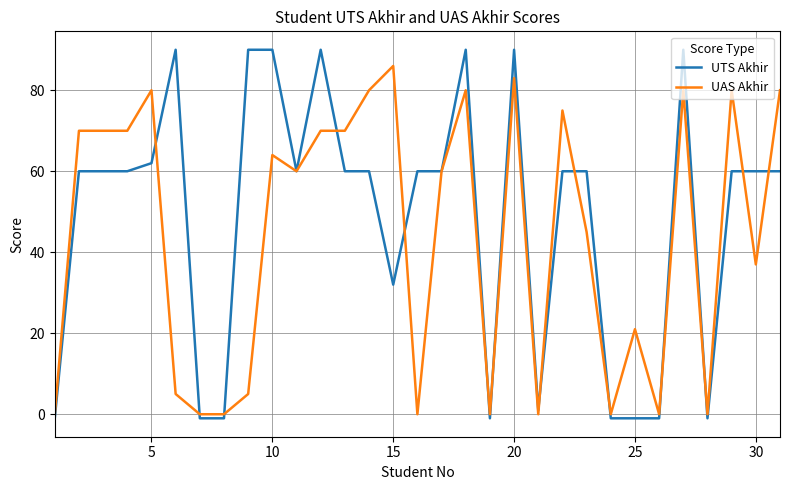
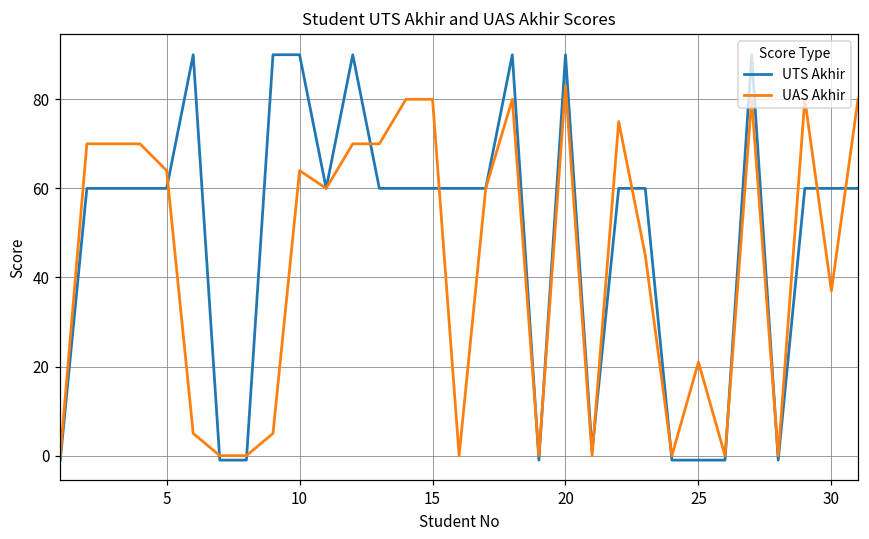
UTS Akhir, 5: 62 -> 60
UAS Akhir, 5: 80 -> 64
UTS Akhir, 15: 32 -> 60
UAS Akhir, 15: 86 -> 80
